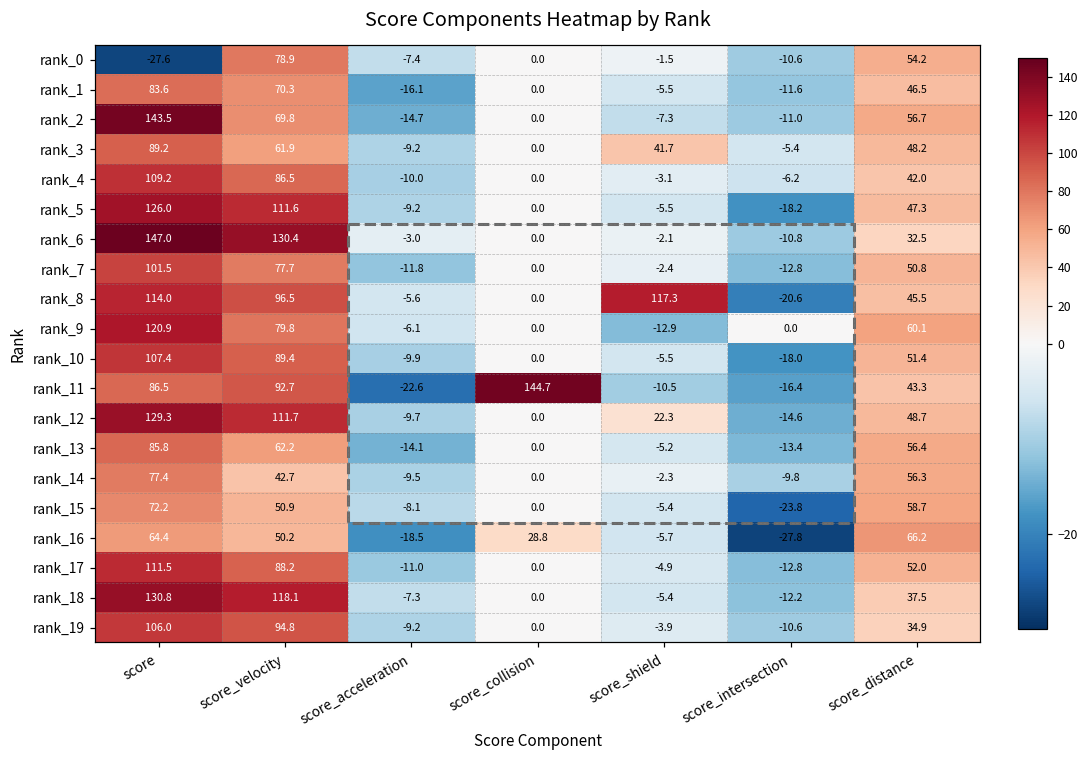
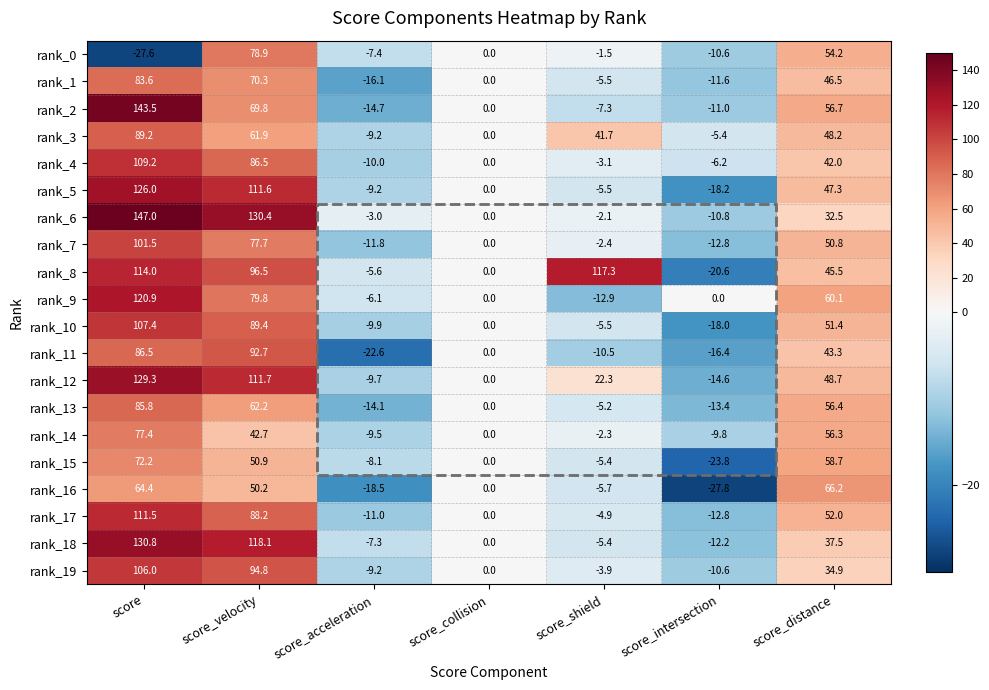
rank_11, score_collision: 144.7 -> 0.0
rank_16, score_collision: 28.8 -> 0.0
